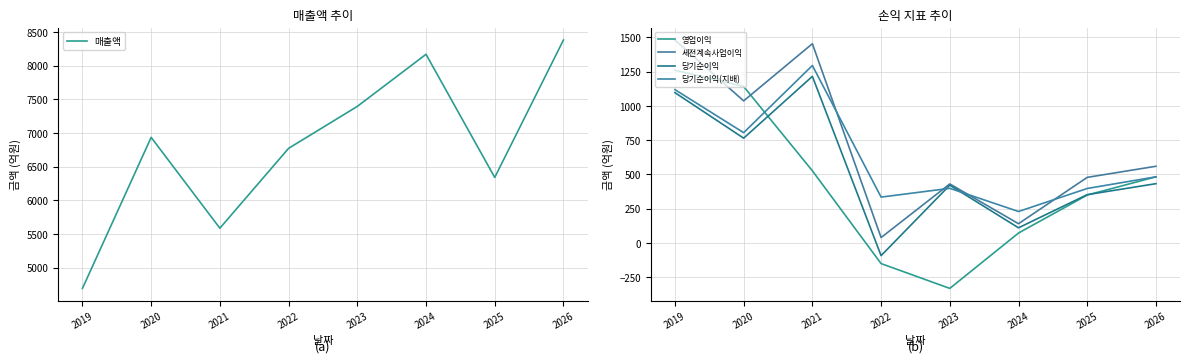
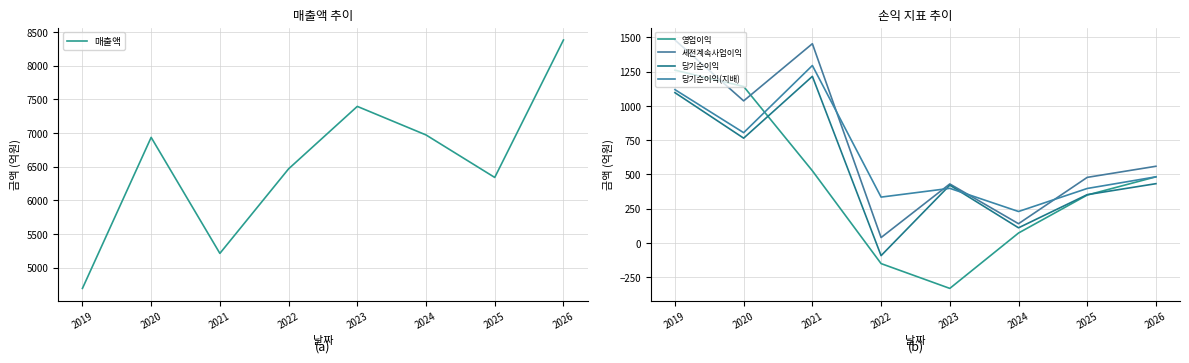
매출액 추이, 2021: 5600 -> 5200
매출액 추이, 2022: 6800 -> 6500
매출액 추이, 2024: 8200 -> 7000
